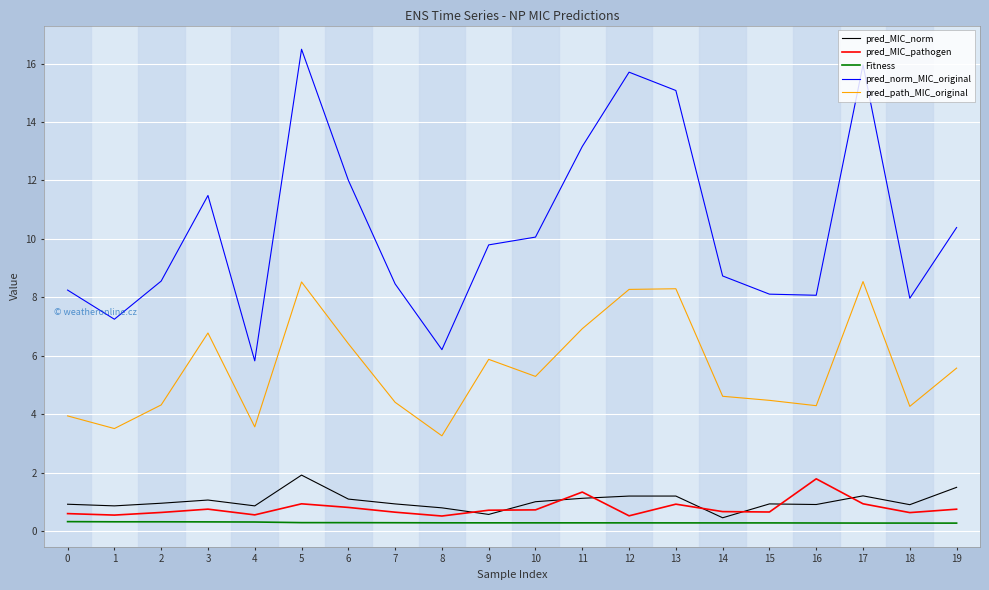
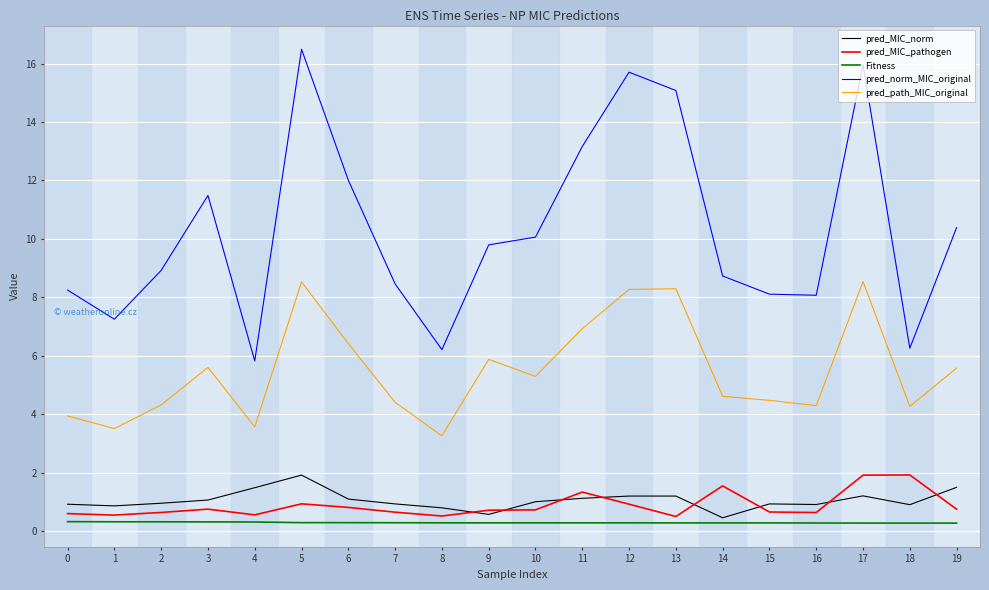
pred_norm_MIC_original, 2: 8.6 -> 8.9
pred_path_MIC_original, 3: 6.8 -> 5.6
pred_MIC_norm, 4: 0.9 -> 1.5
pred_MIC_pathogen, 12: 0.5 -> 0.9
pred_MIC_pathogen, 13: 0.9 -> 0.5
pred_MIC_pathogen, 14: 0.7 -> 1.5
pred_MIC_pathogen, 16: 1.8 -> 0.6
pred_MIC_pathogen, 17: 0.9 -> 1.9
pred_MIC_pathogen, 18: 0.6 -> 1.9
pred_norm_MIC_original, 18: 8.0 -> 6.3
